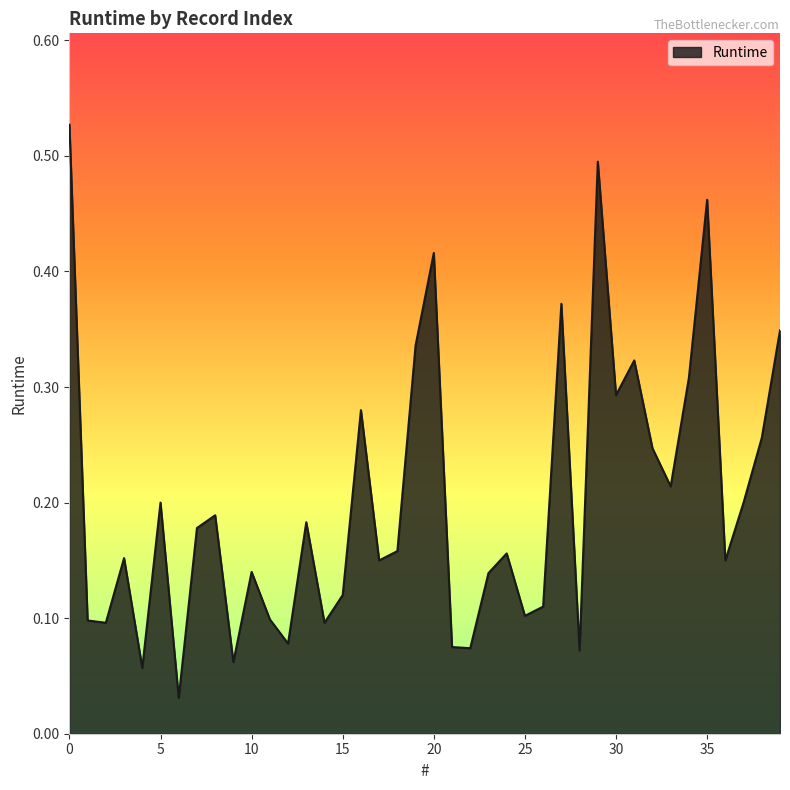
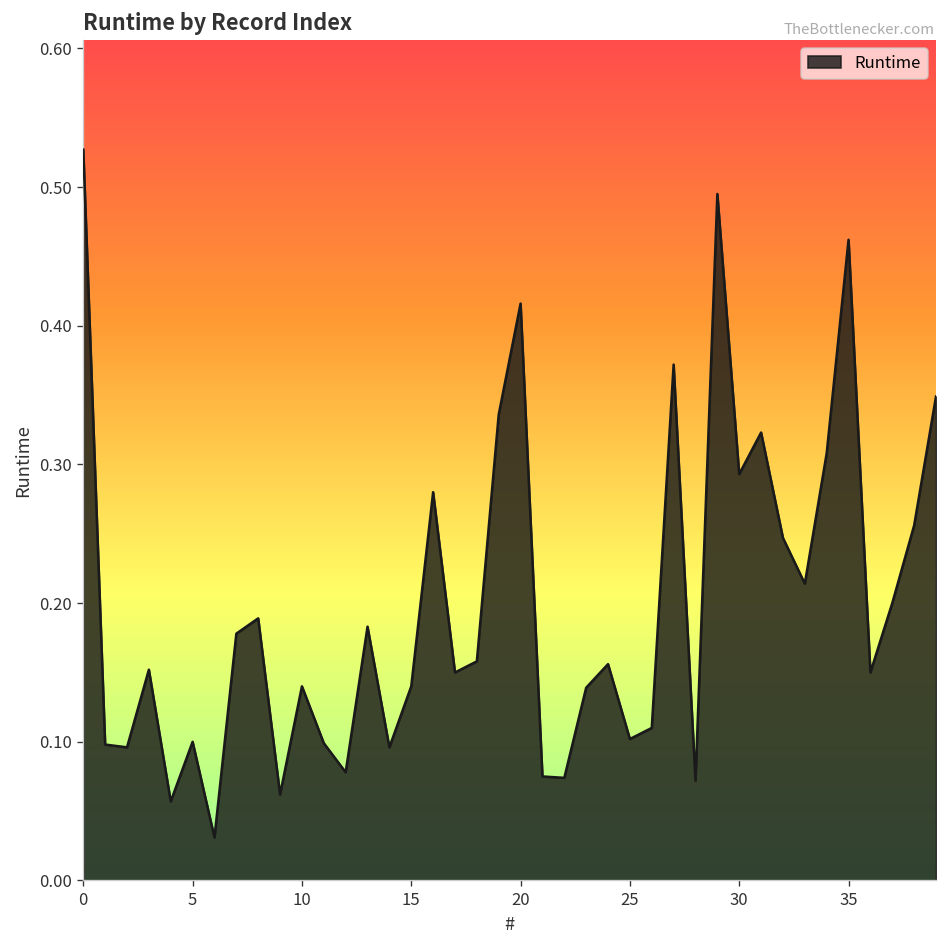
5: 0.2 -> 0.1
15: 0.12 -> 0.14
